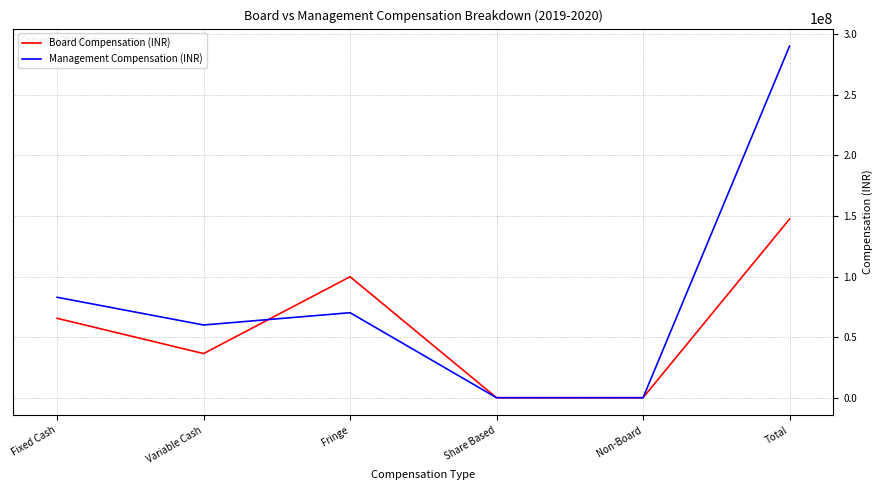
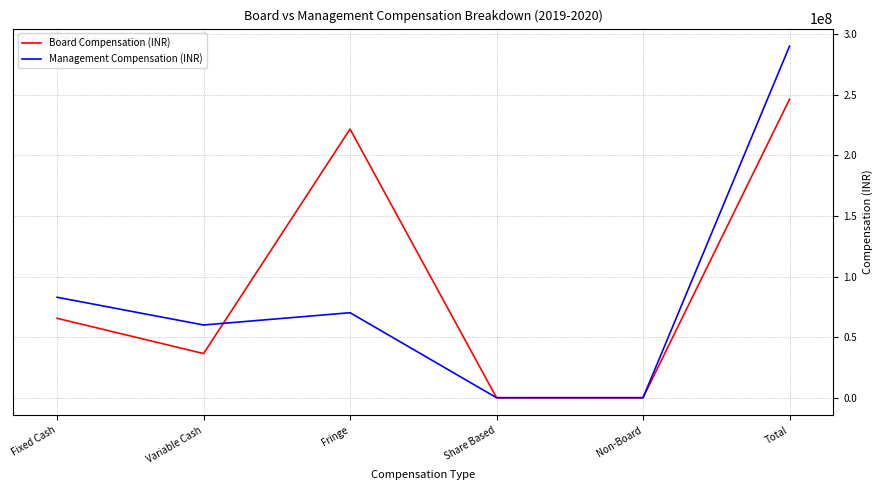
Board Compensation (INR), Fringe: 100000000 -> 222000000
Board Compensation (INR), Total: 147000000 -> 246000000
